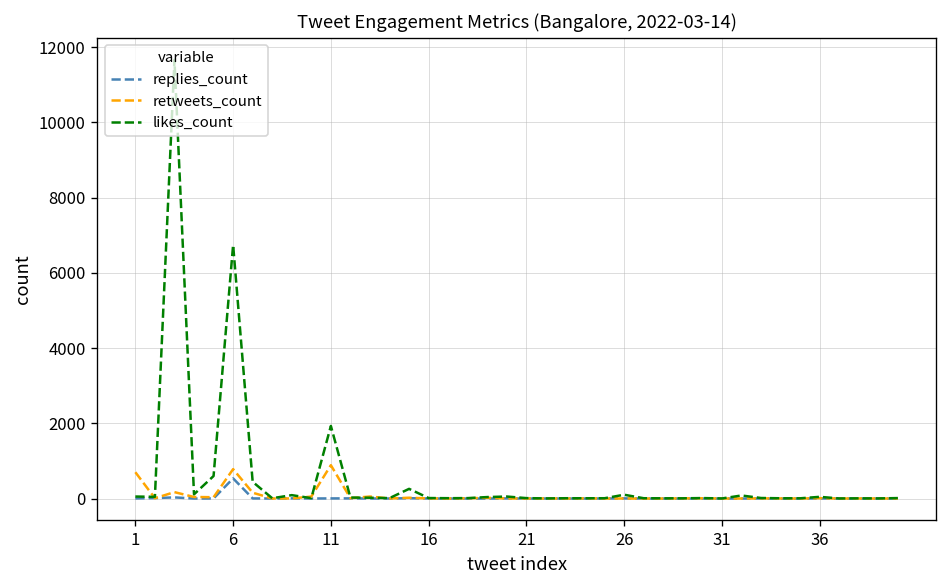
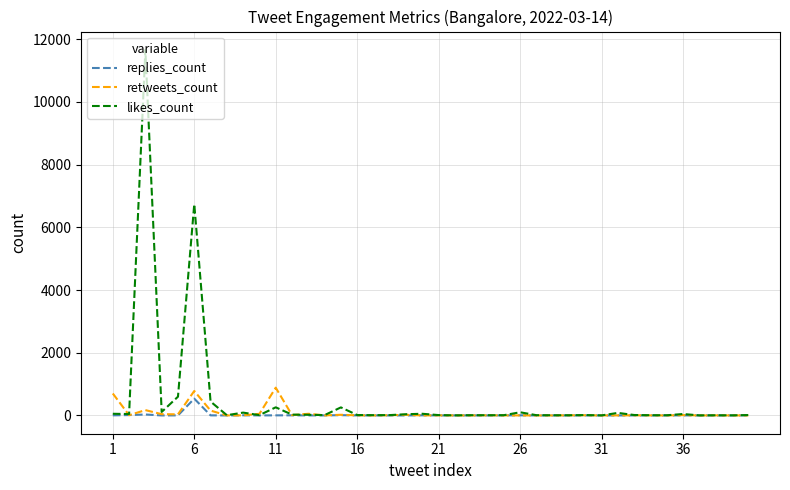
likes_count, 11: 1900 -> 300
